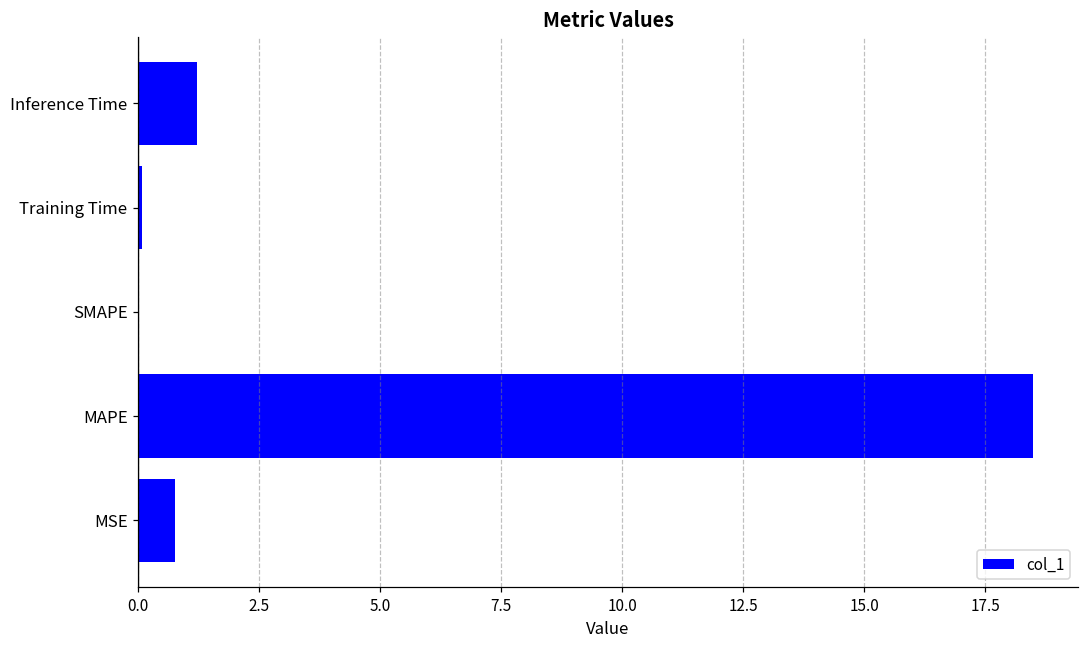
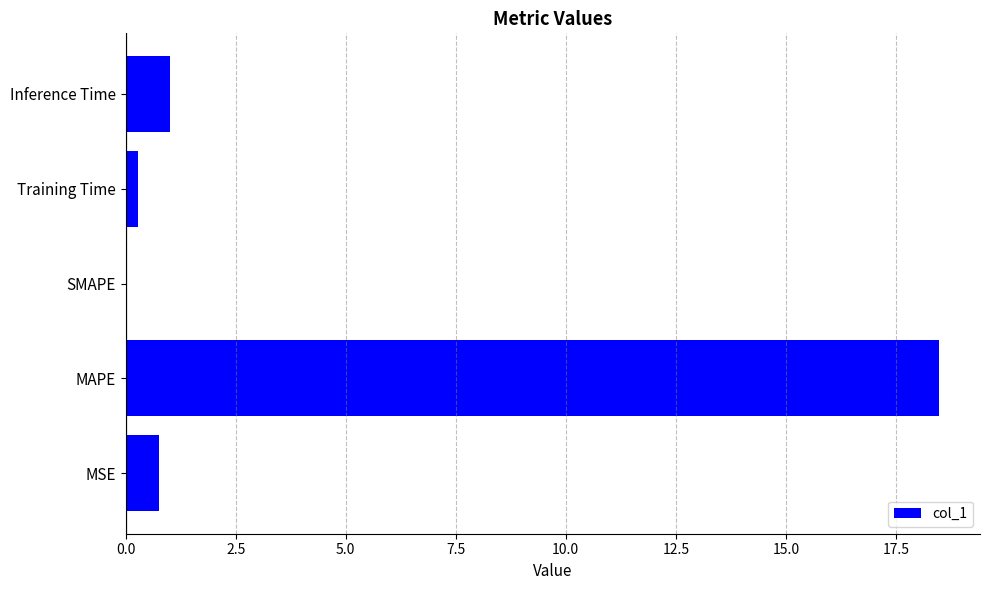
Inference Time: 1.2 -> 1.0
Training Time: 0.1 -> 0.3
